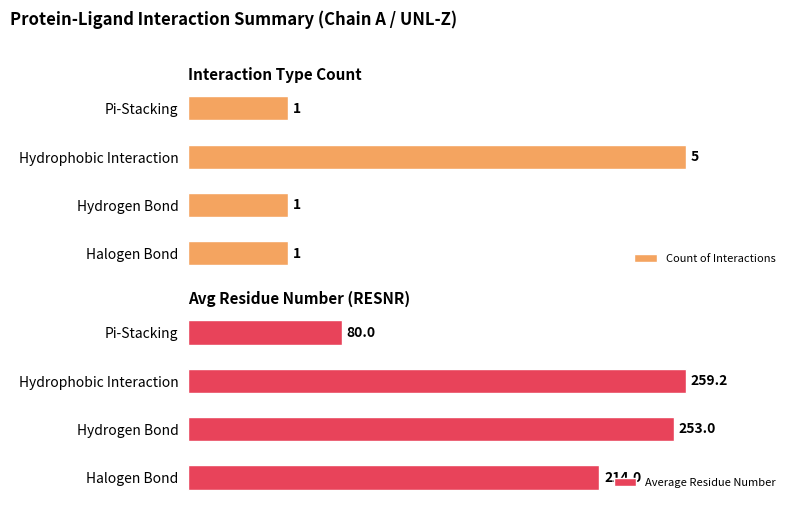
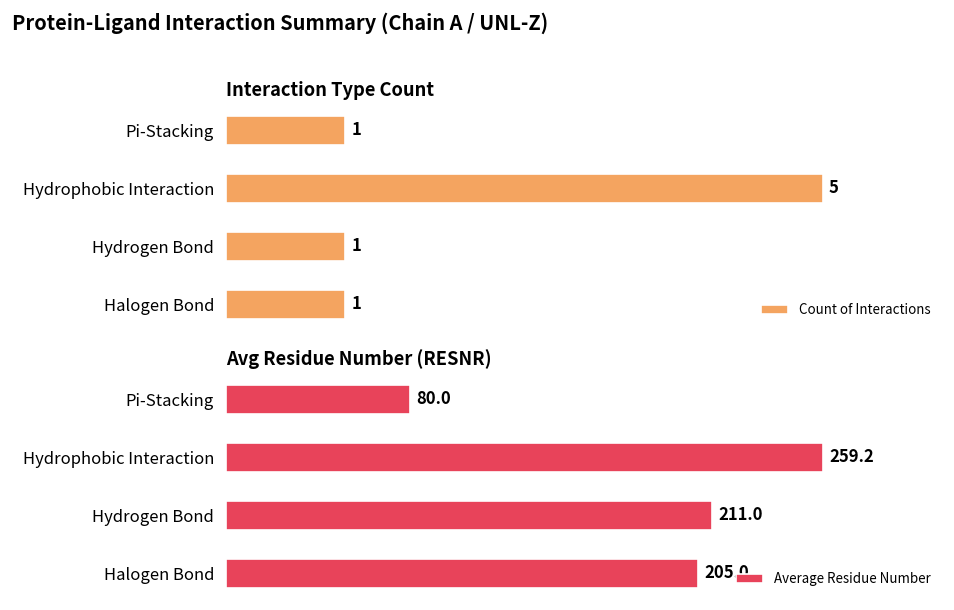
Avg Residue Number (RESNR), Hydrogen Bond: 253.0 -> 211.0
Avg Residue Number (RESNR), Halogen Bond: 214.0 -> 205.0
